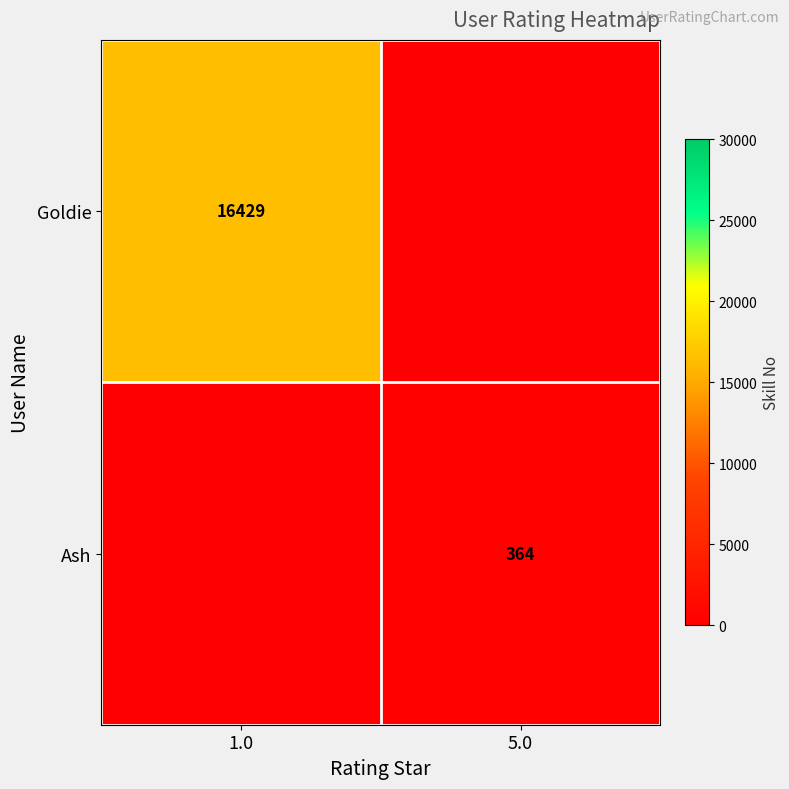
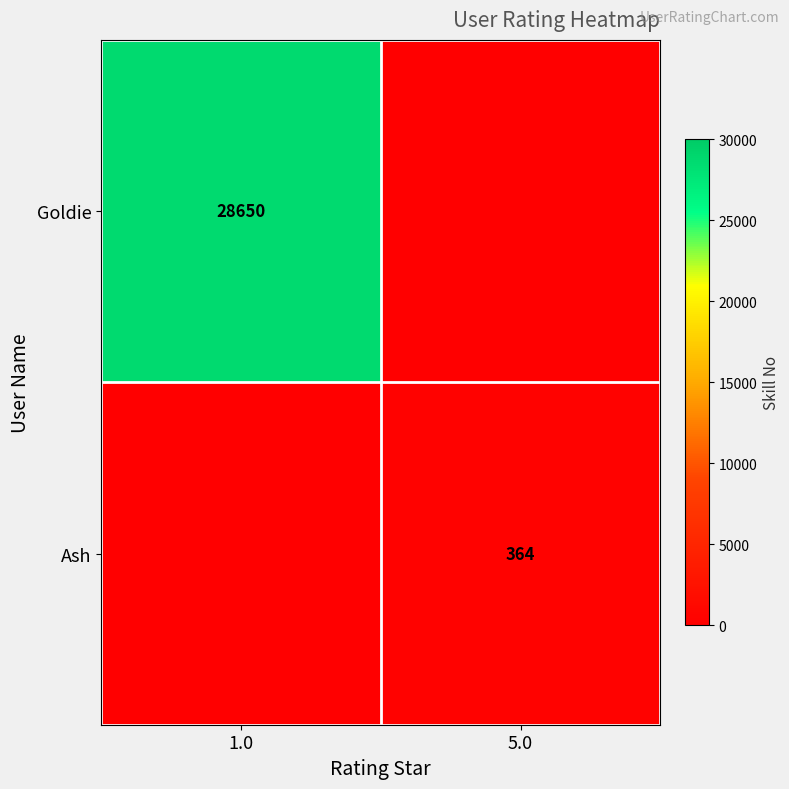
Goldie, 1.0: 16429 -> 28650
